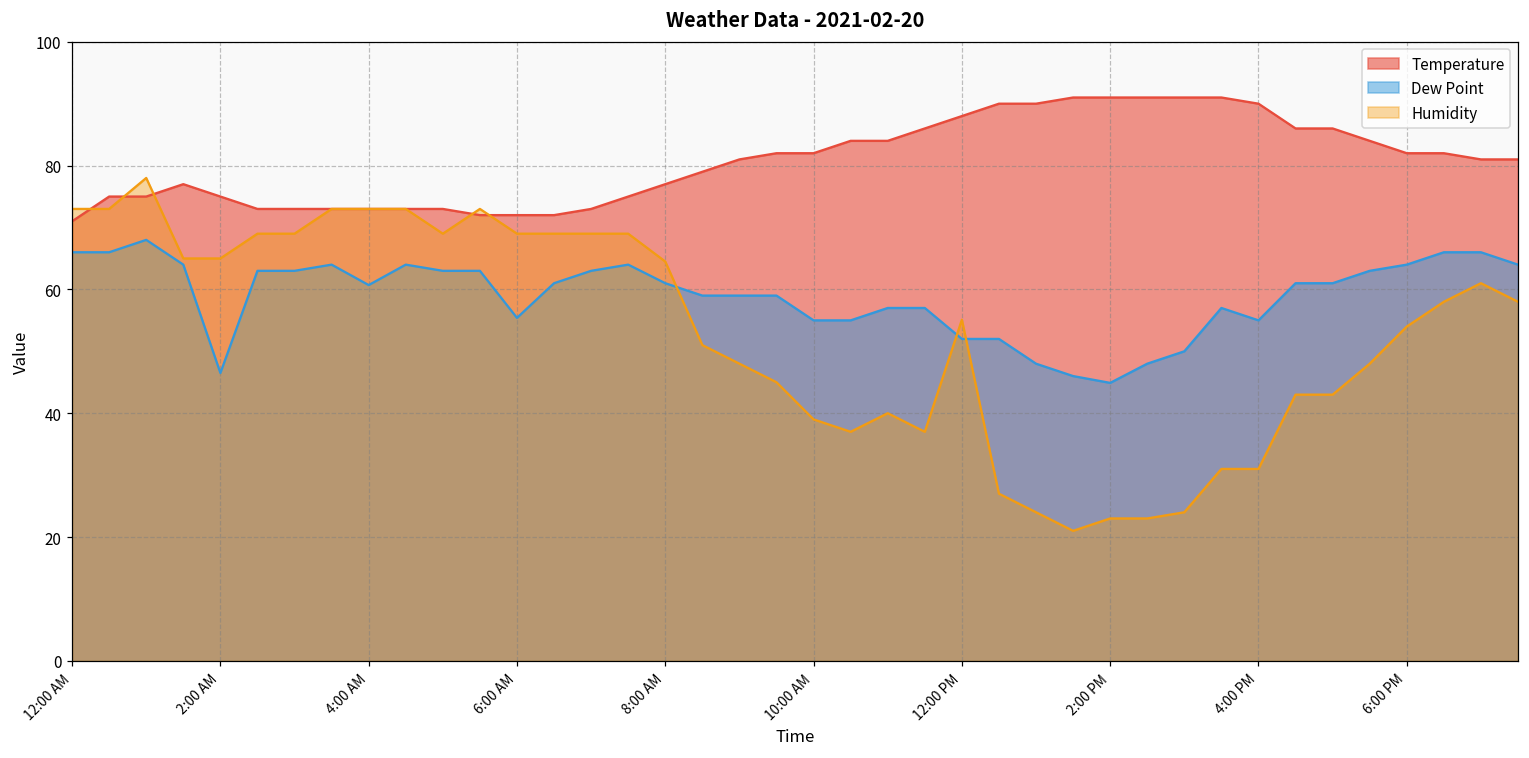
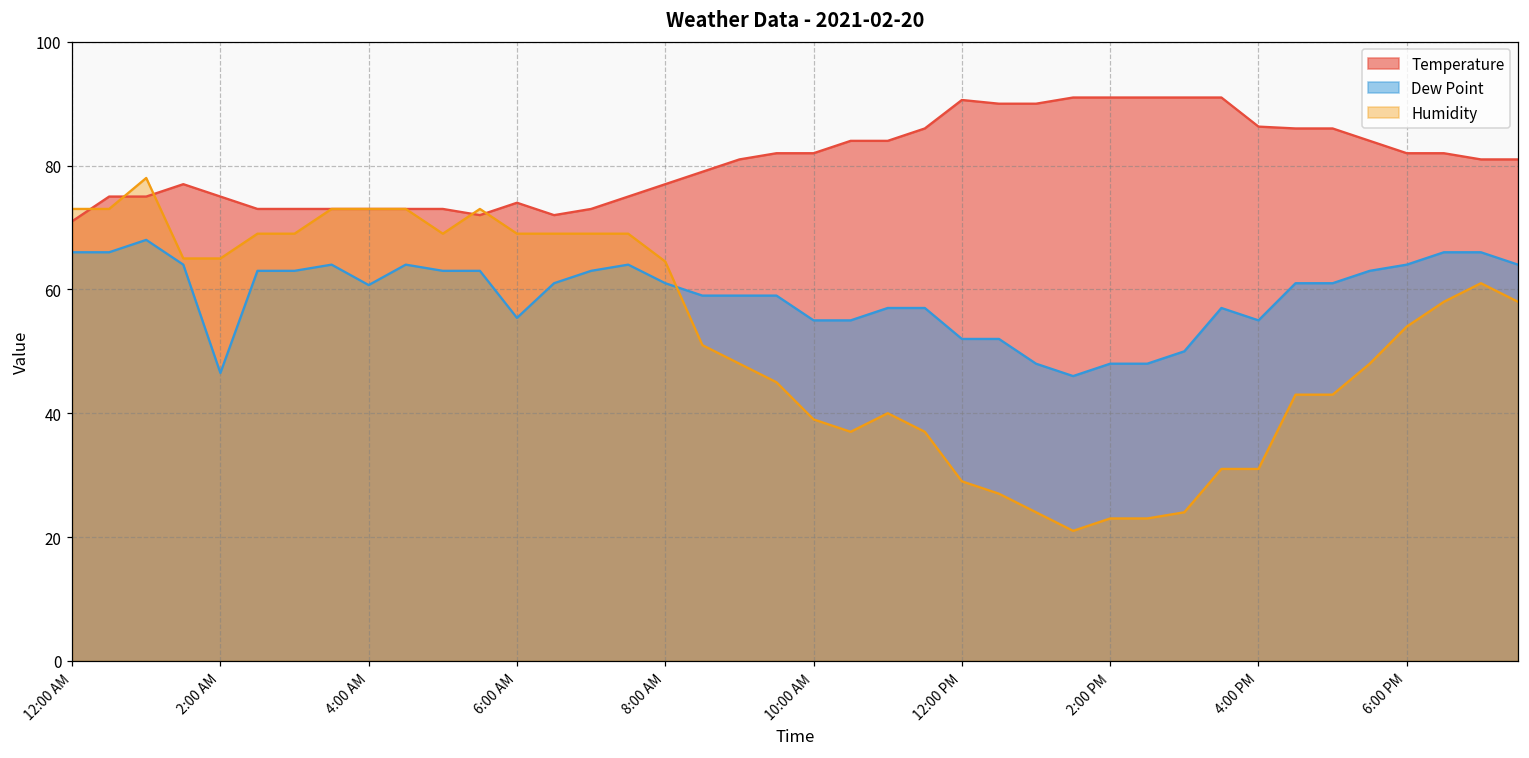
Temperature, 6:00 AM: 72 -> 74
Temperature, 12:00 PM: 88 -> 91
Humidity, 12:00 PM: 55 -> 29
Dew Point, 2:00 PM: 45 -> 48
Temperature, 4:00 PM: 90 -> 86
